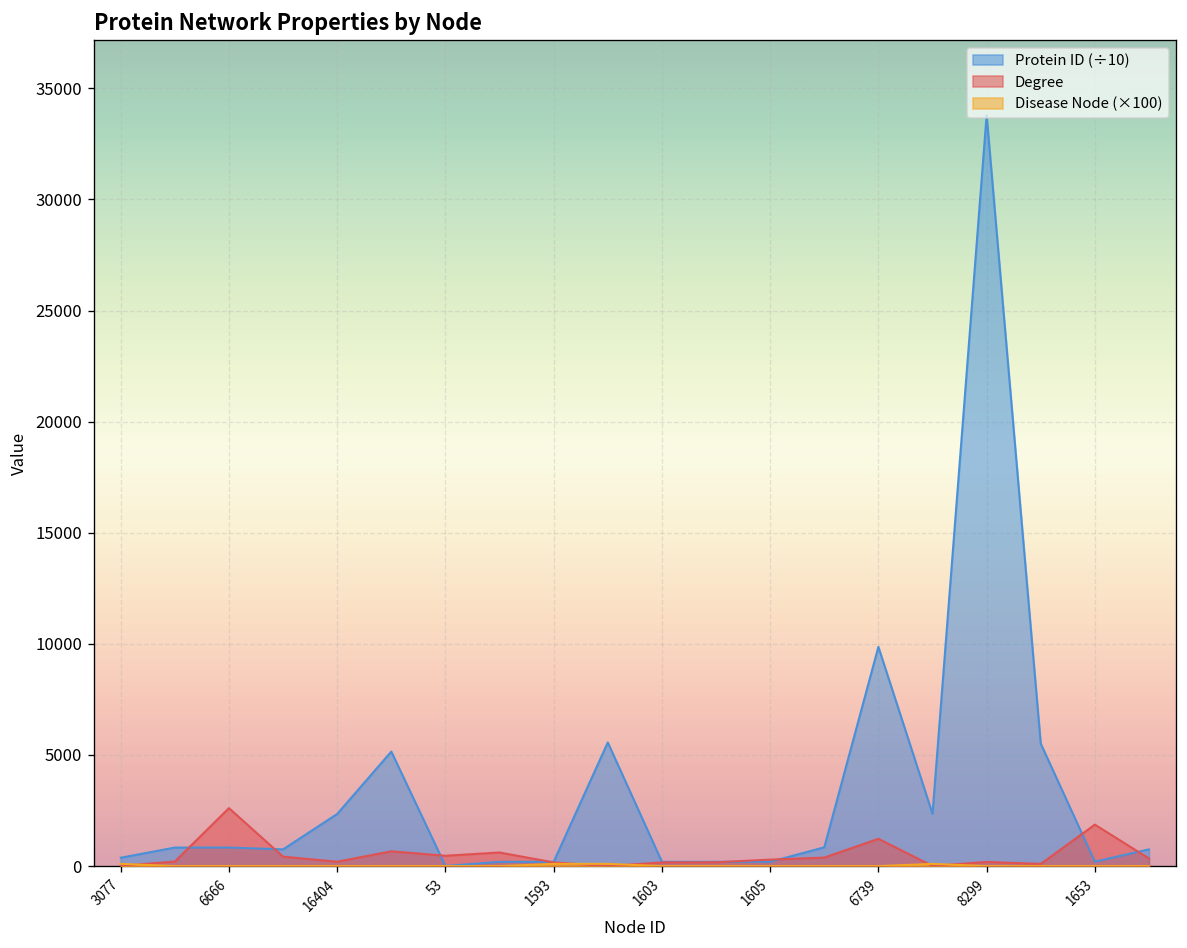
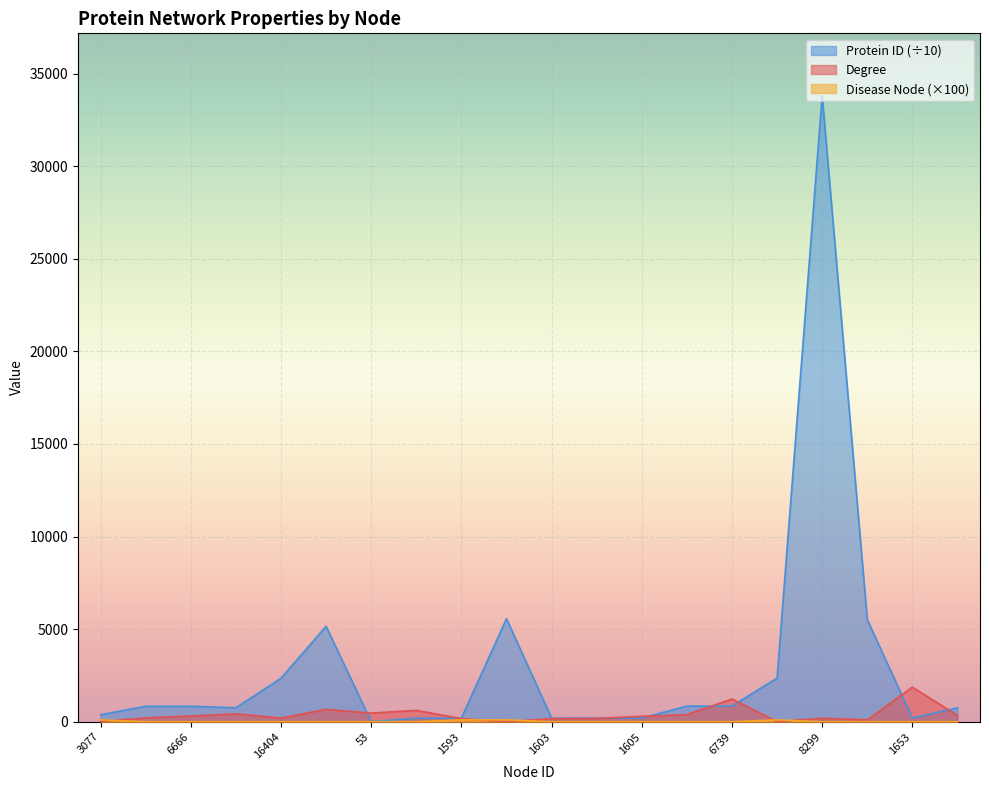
Degree, 6666: 2600 -> 300
Protein ID (÷10), 6739: 9900 -> 800
